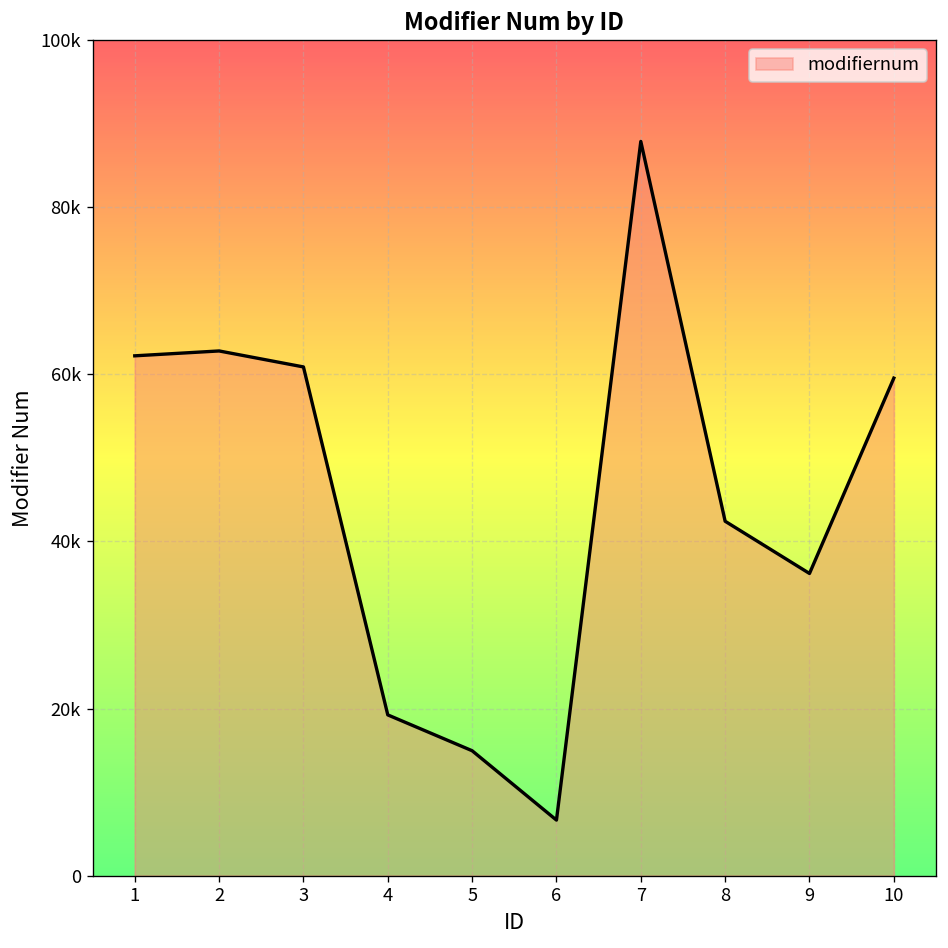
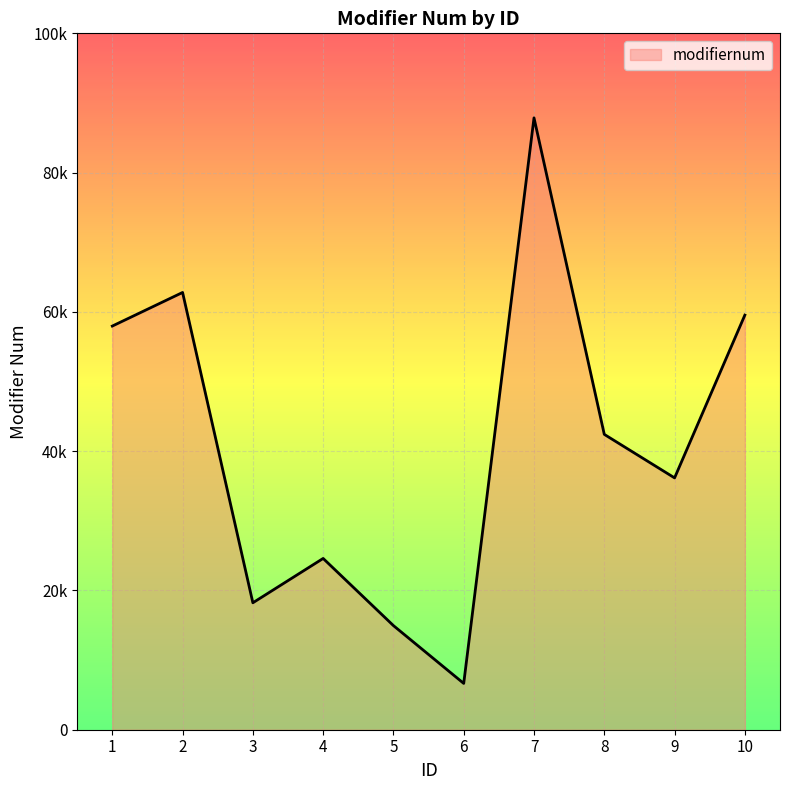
1: 62000 -> 58000
3: 61000 -> 18000
4: 19000 -> 25000
